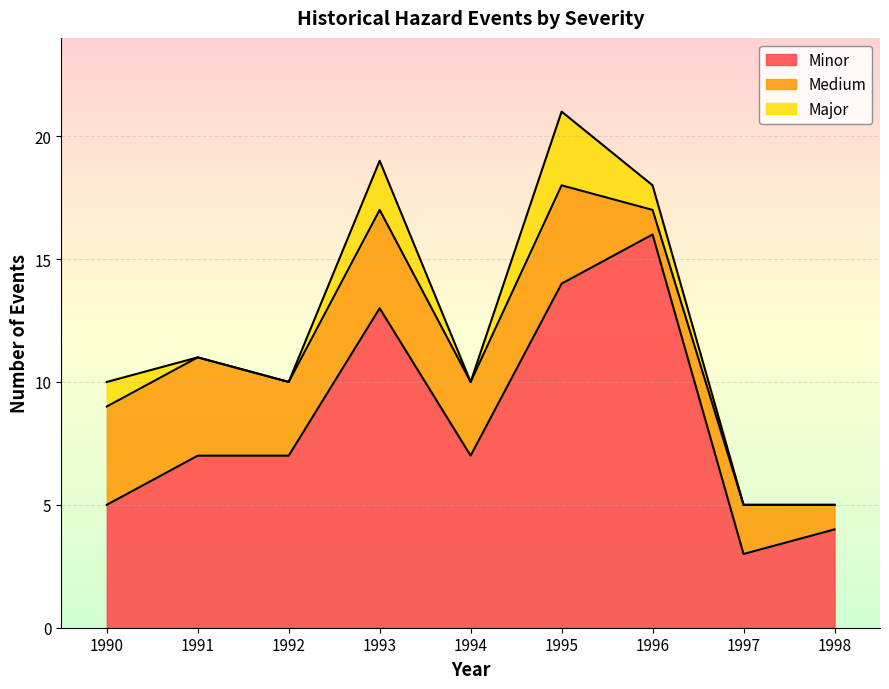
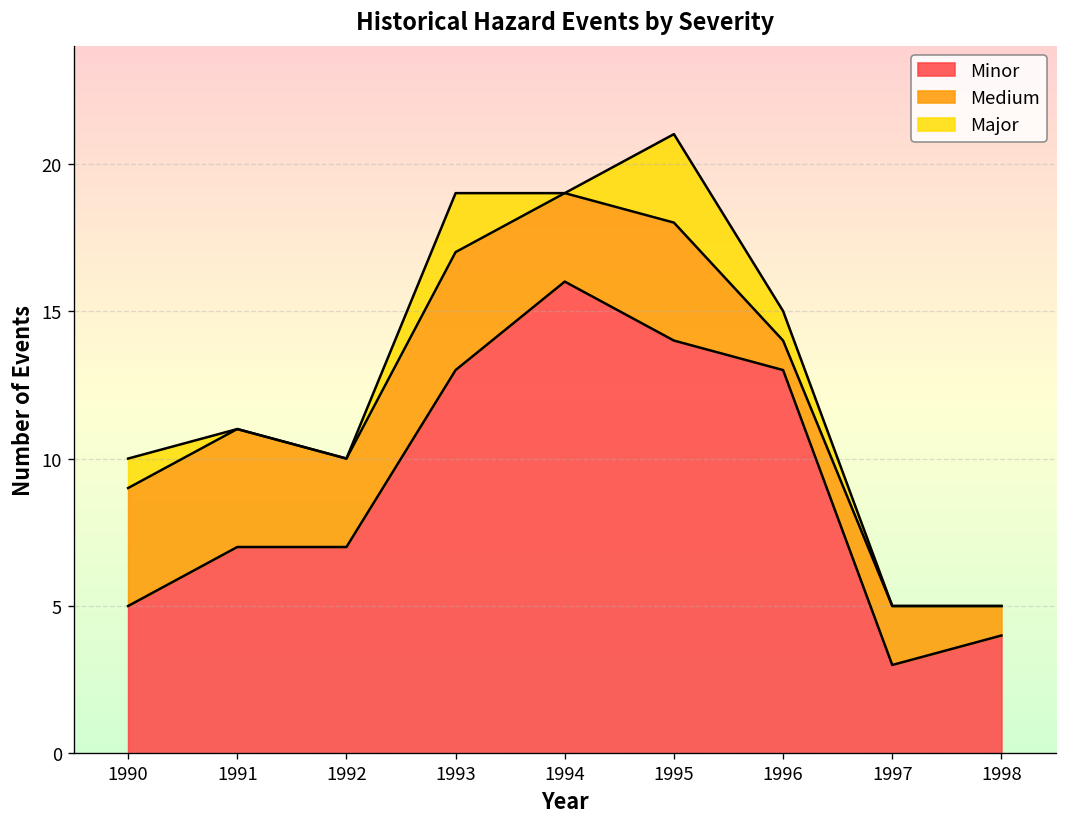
Minor, 1994: 7 -> 16
Minor, 1996: 16 -> 13
